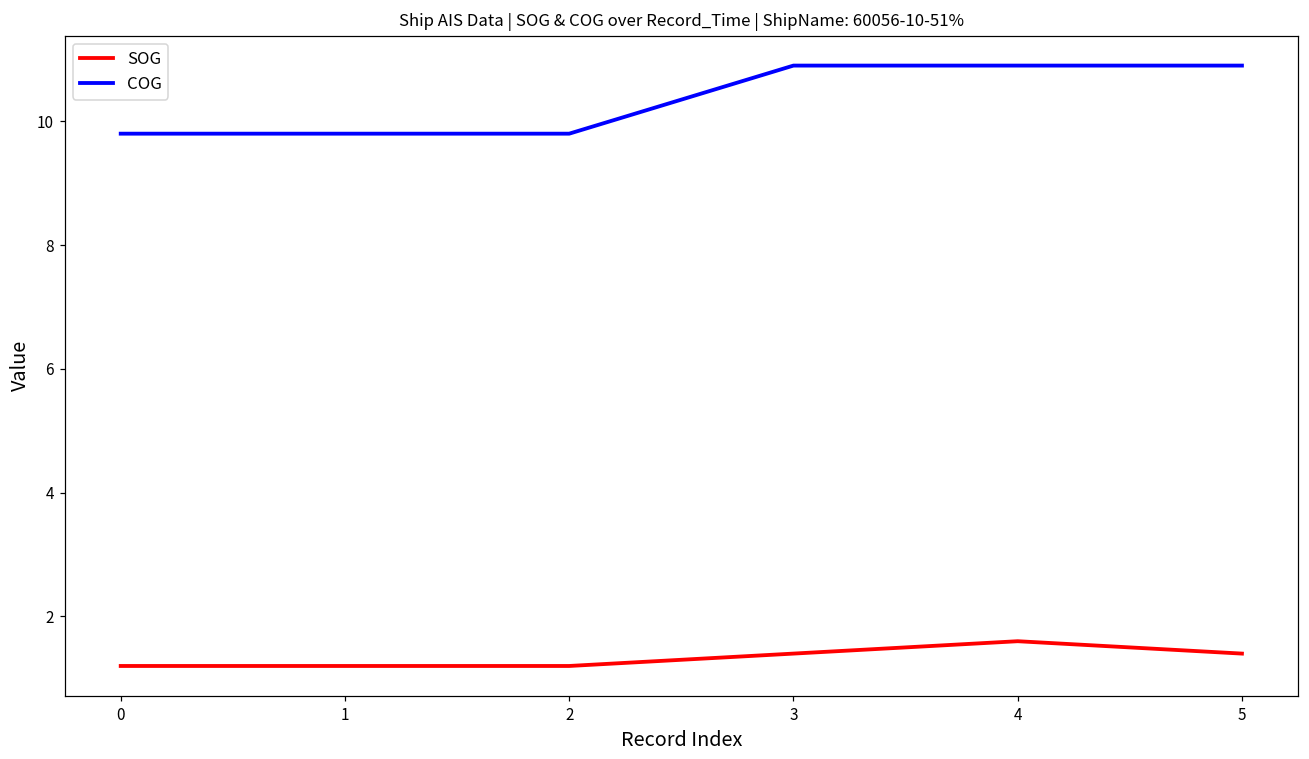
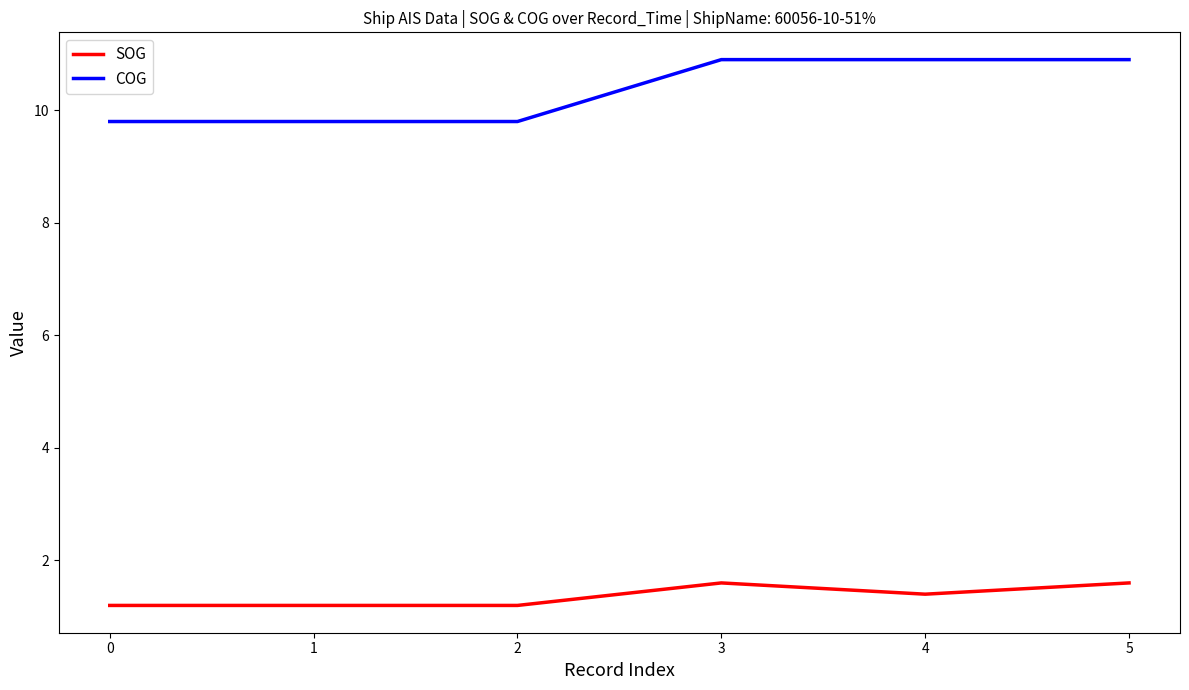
SOG, 3: 1.4 -> 1.6
SOG, 4: 1.6 -> 1.4
SOG, 5: 1.4 -> 1.6
